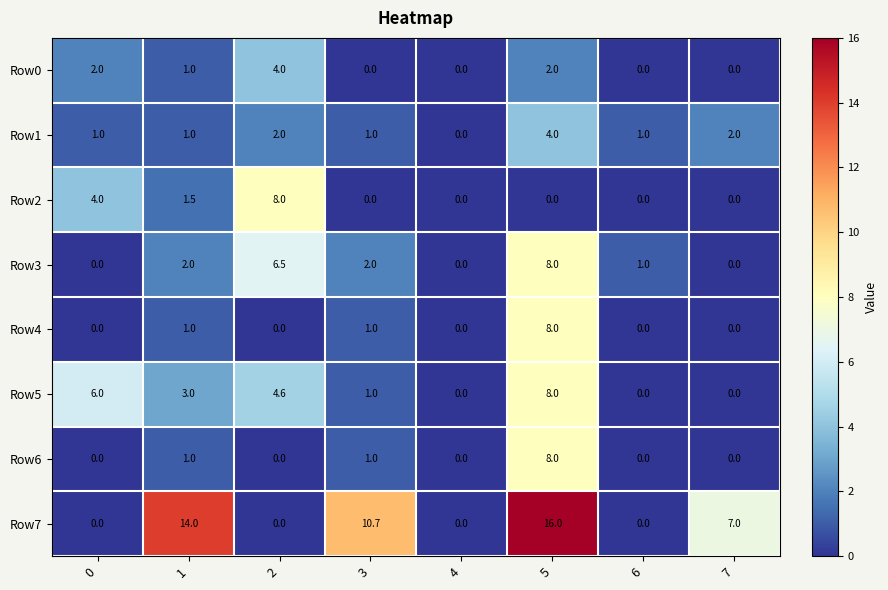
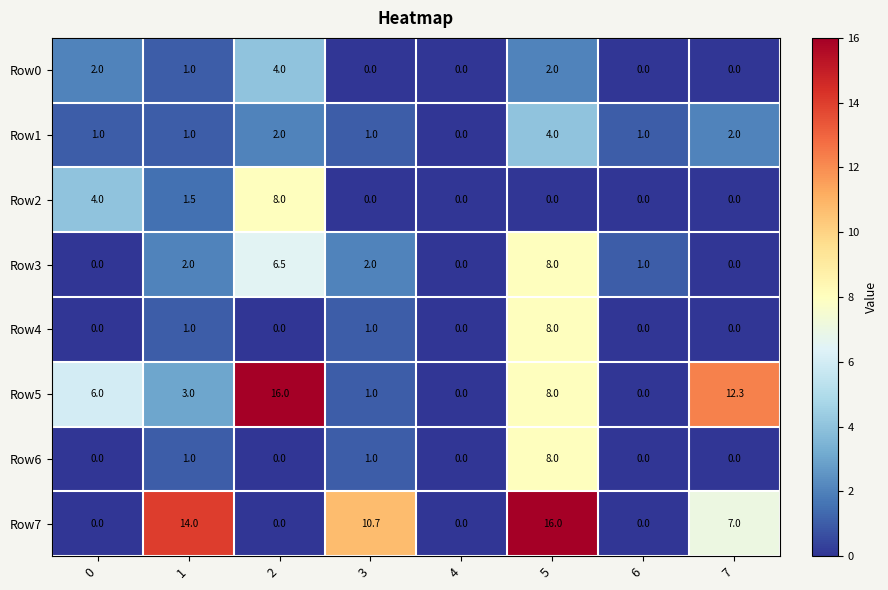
Row5, 2: 4.6 -> 16.0
Row5, 7: 0.0 -> 12.3
